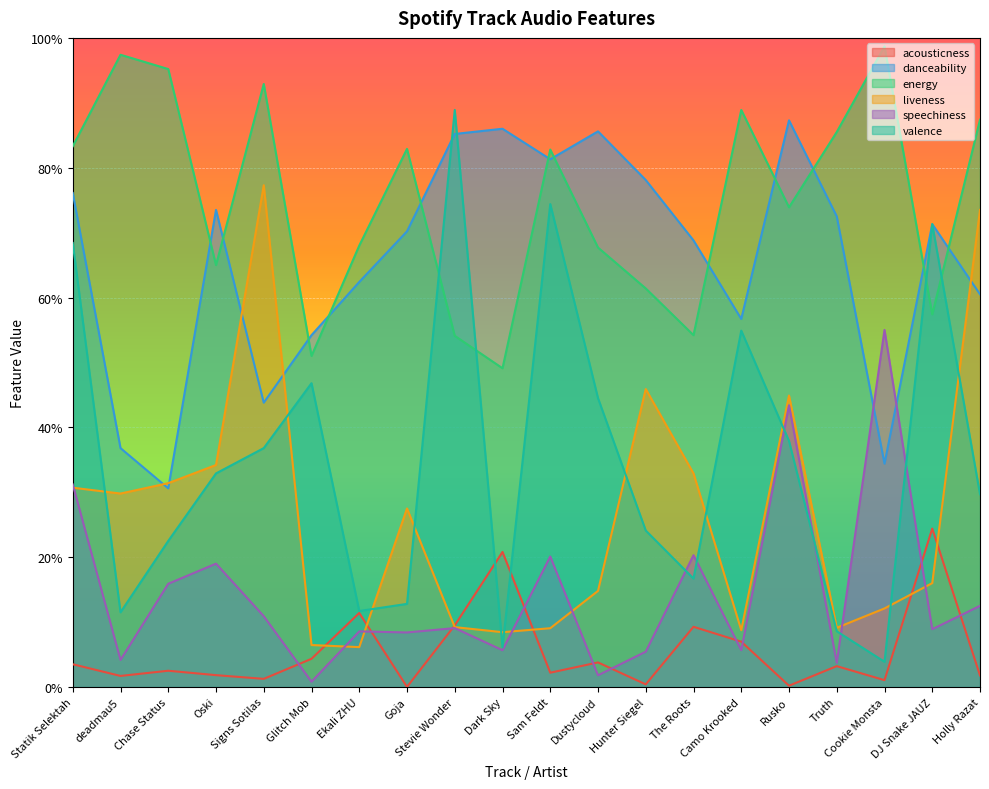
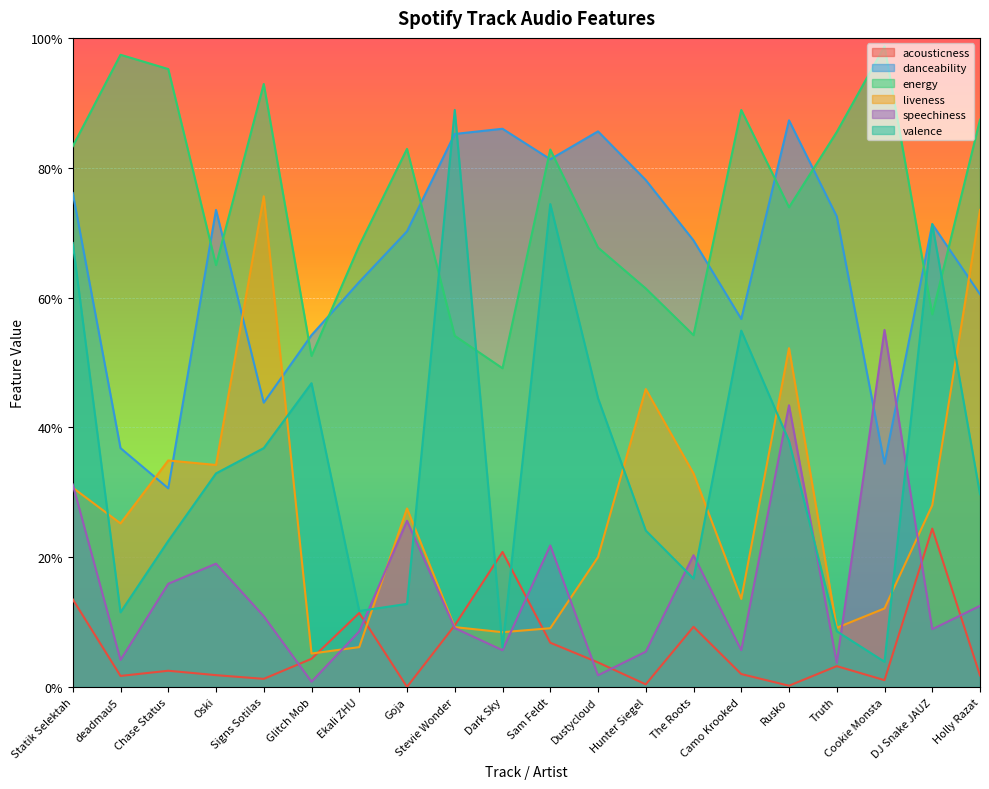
acousticness, Statik Selektah: 4% -> 14%
liveness, deadmau5: 30% -> 25%
liveness, Chase Status: 31% -> 35%
liveness, Signs Sotilas: 77% -> 76%
liveness, Glitch Mob: 6% -> 5%
speechiness, Goja: 8% -> 26%
acousticness, Sam Feldt: 2% -> 7%
speechiness, Sam Feldt: 20% -> 22%
liveness, Dustycloud: 15% -> 20%
acousticness, Camo Krooked: 7% -> 2%
liveness, Camo Krooked: 9% -> 14%
liveness, Rusko: 45% -> 52%
liveness, DJ Snake JAUZ: 16% -> 28%
